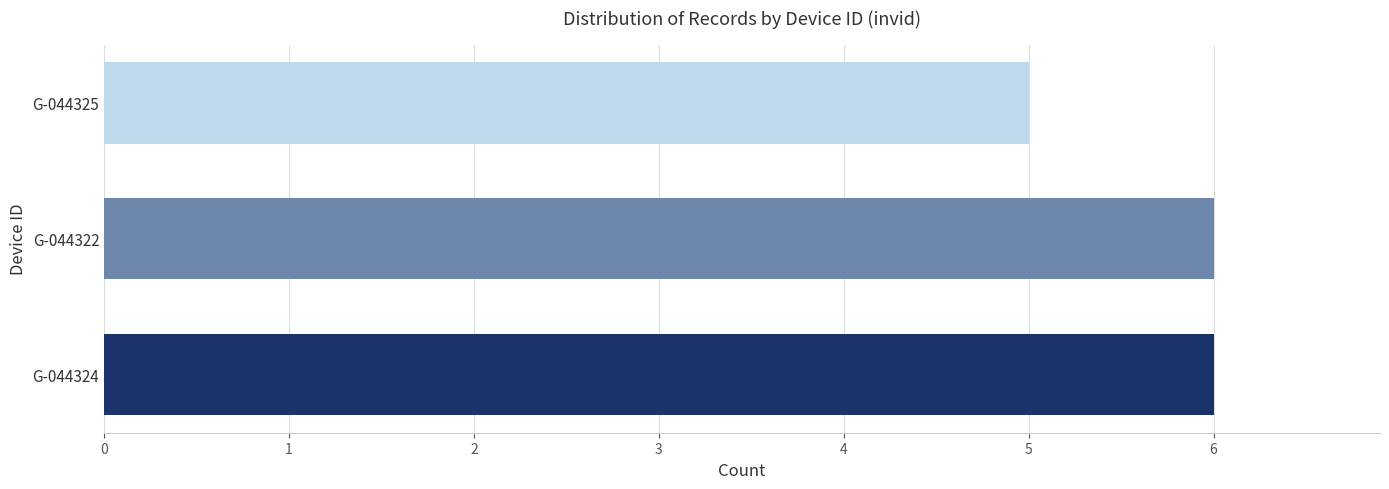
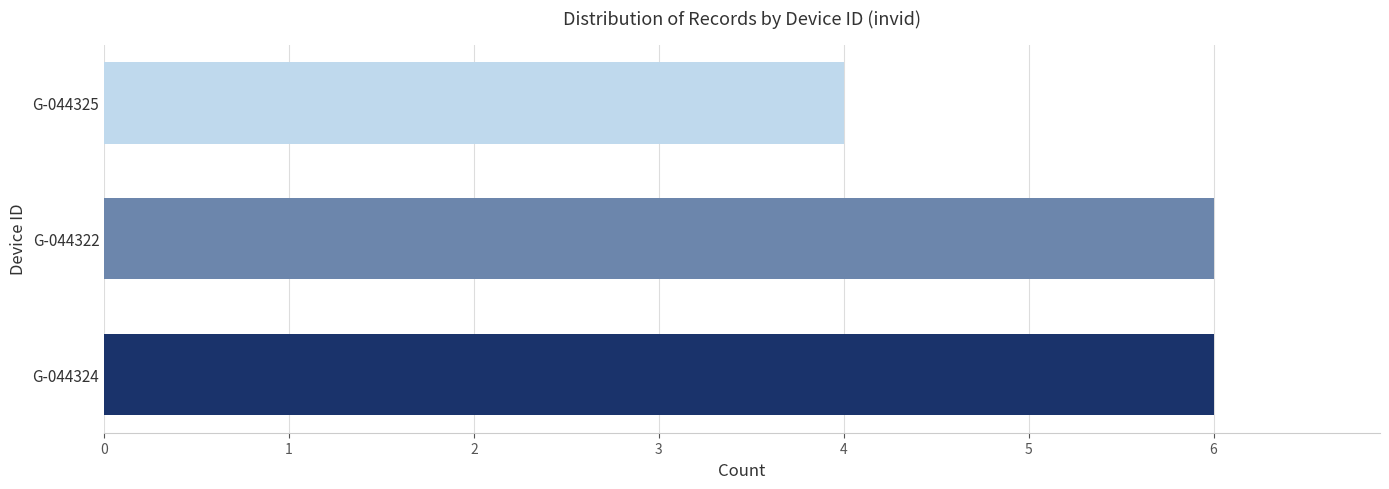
G-044325: 5 -> 4
